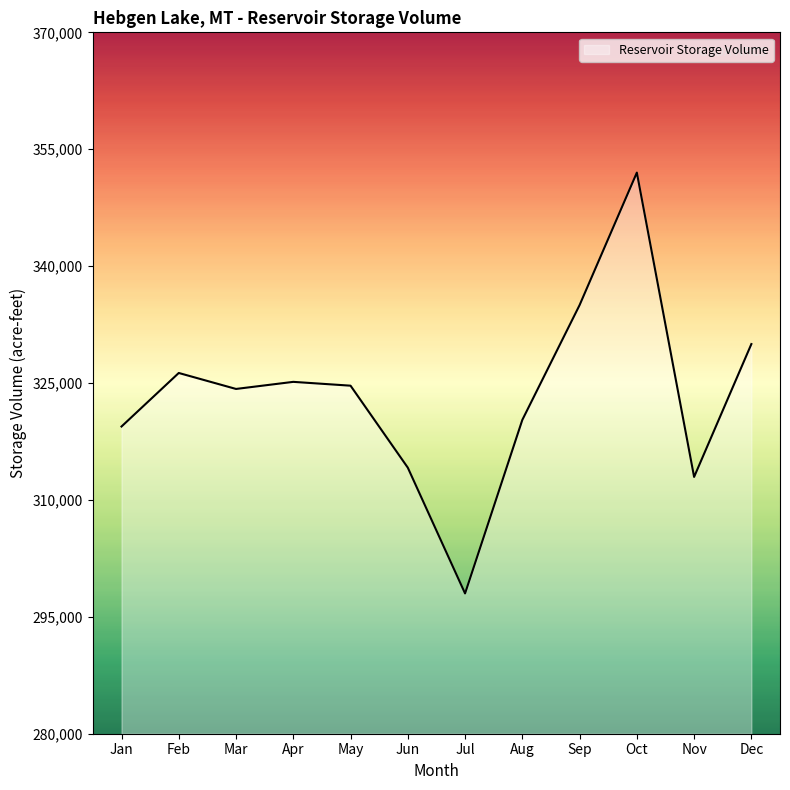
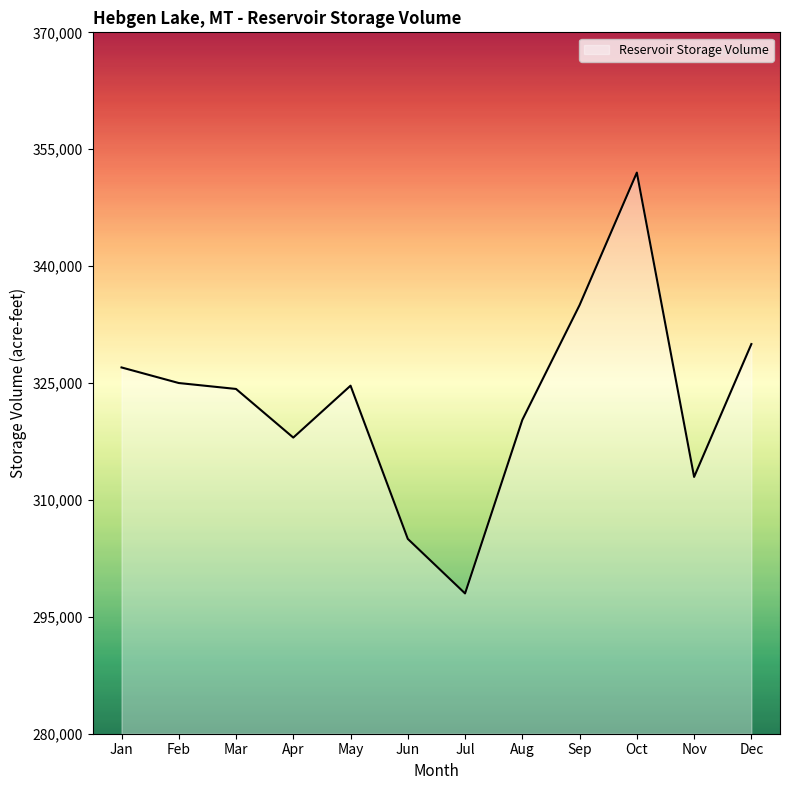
Jan: 319,000 -> 327,000
Feb: 326,000 -> 325,000
Apr: 325,000 -> 318,000
Jun: 314,000 -> 305,000
